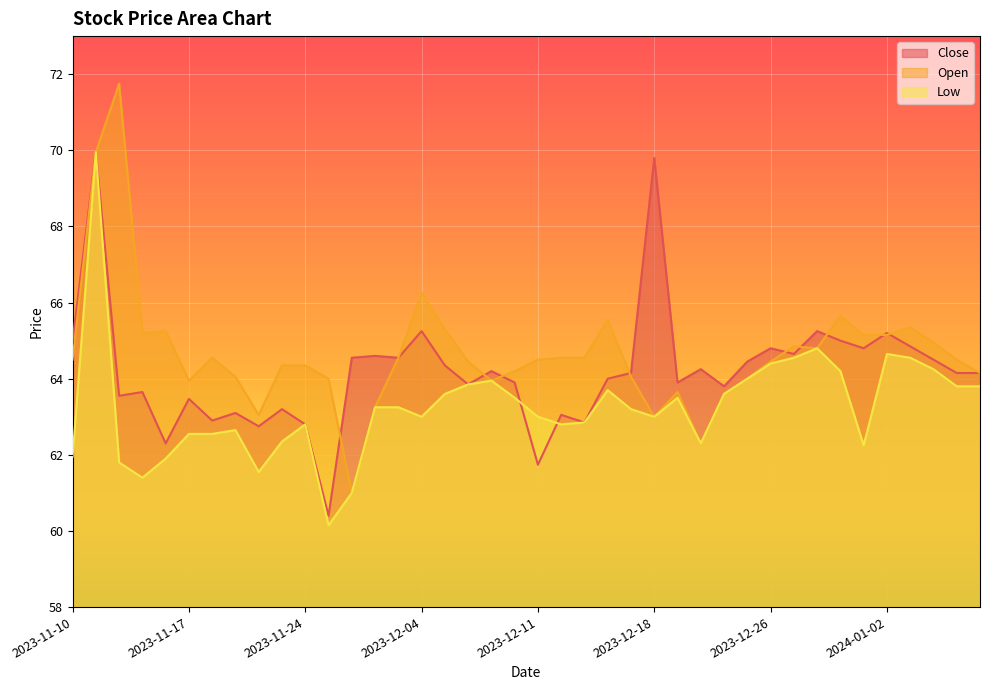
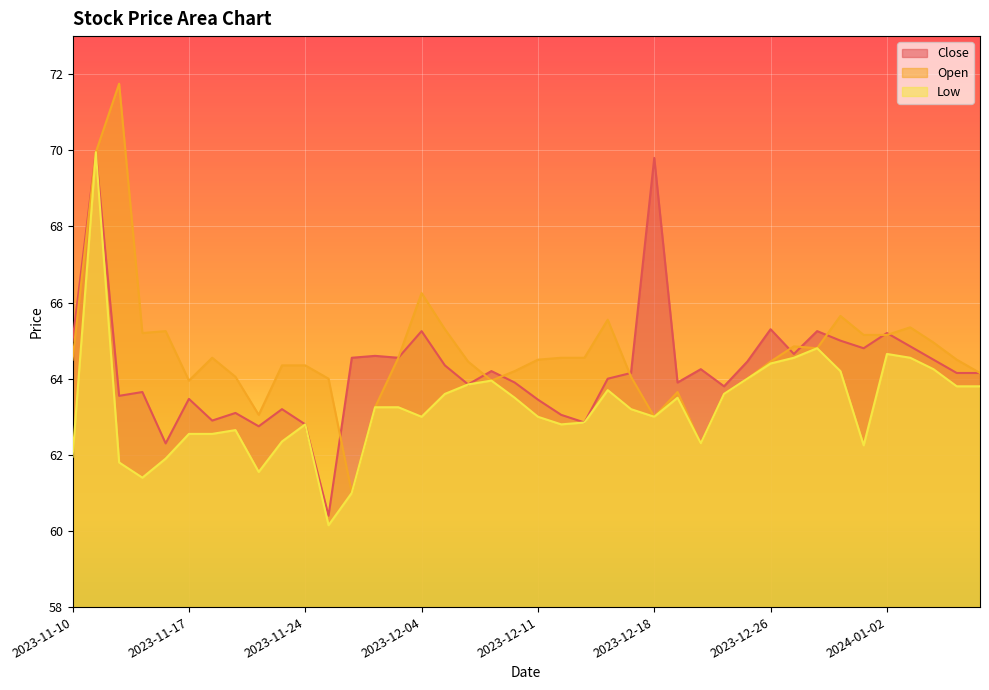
Close, 2023-12-11: 61.7 -> 63.5
Close, 2023-12-26: 64.8 -> 65.3
